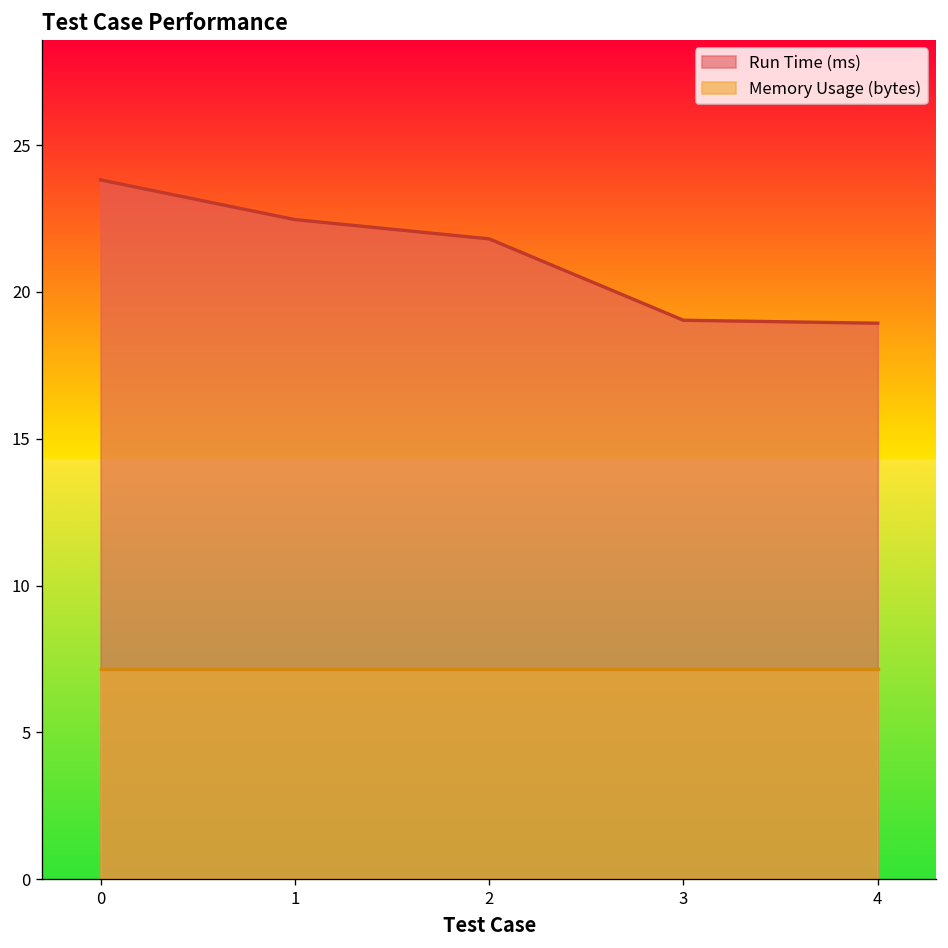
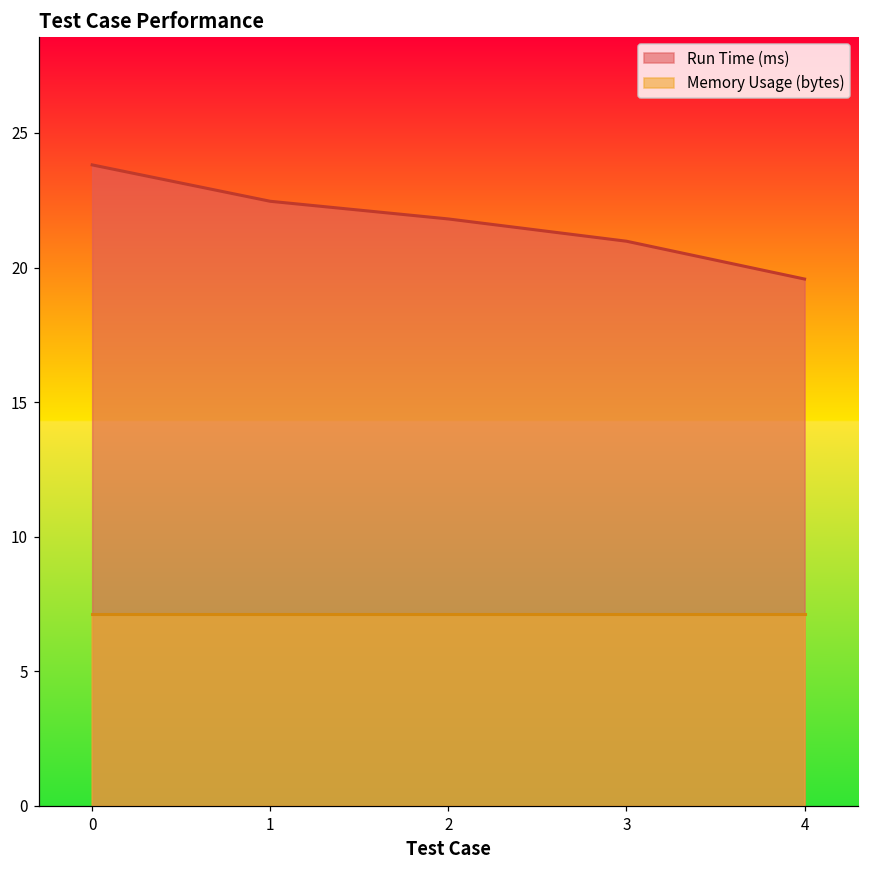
Run Time (ms), 3: 19.0 -> 21.0
Run Time (ms), 4: 18.9 -> 19.6
